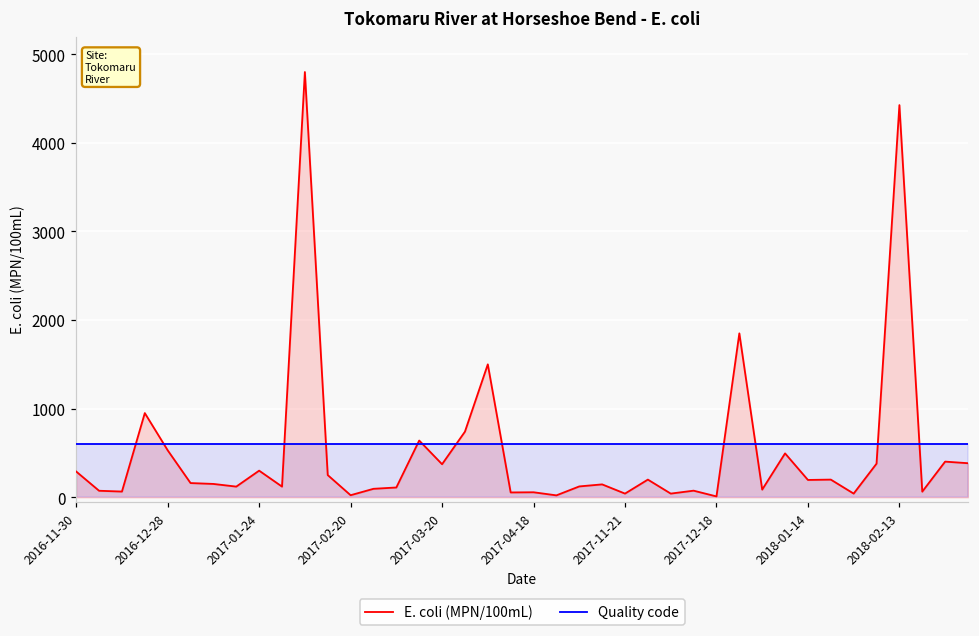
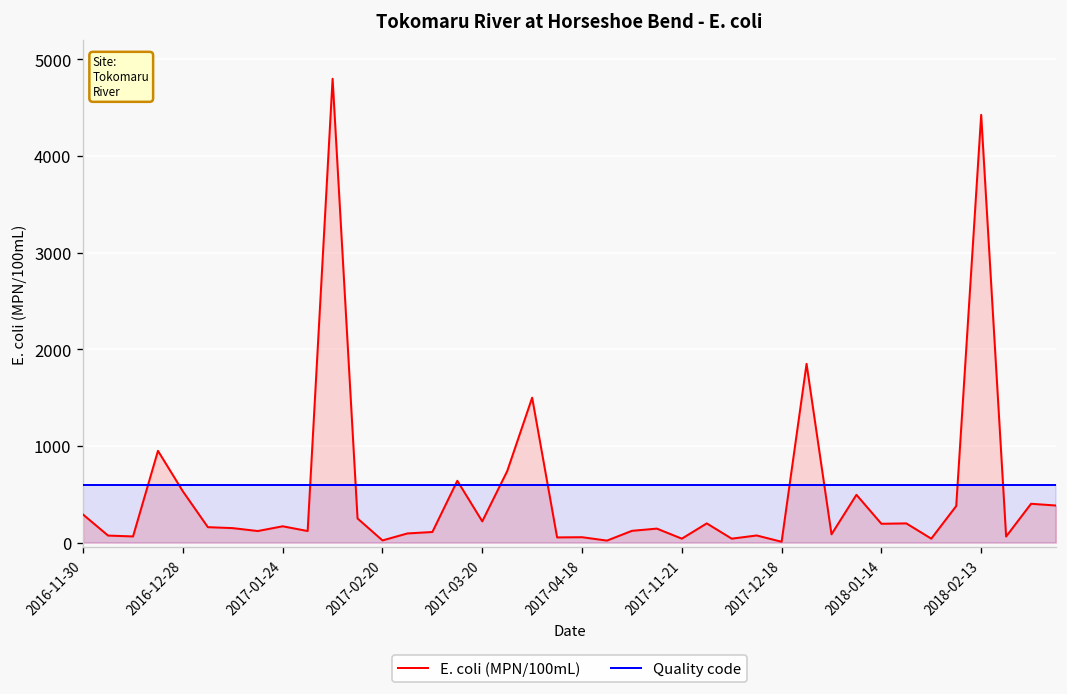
E. coli (MPN/100mL), 2017-01-24: 300 -> 200
E. coli (MPN/100mL), 2017-03-20: 400 -> 200
